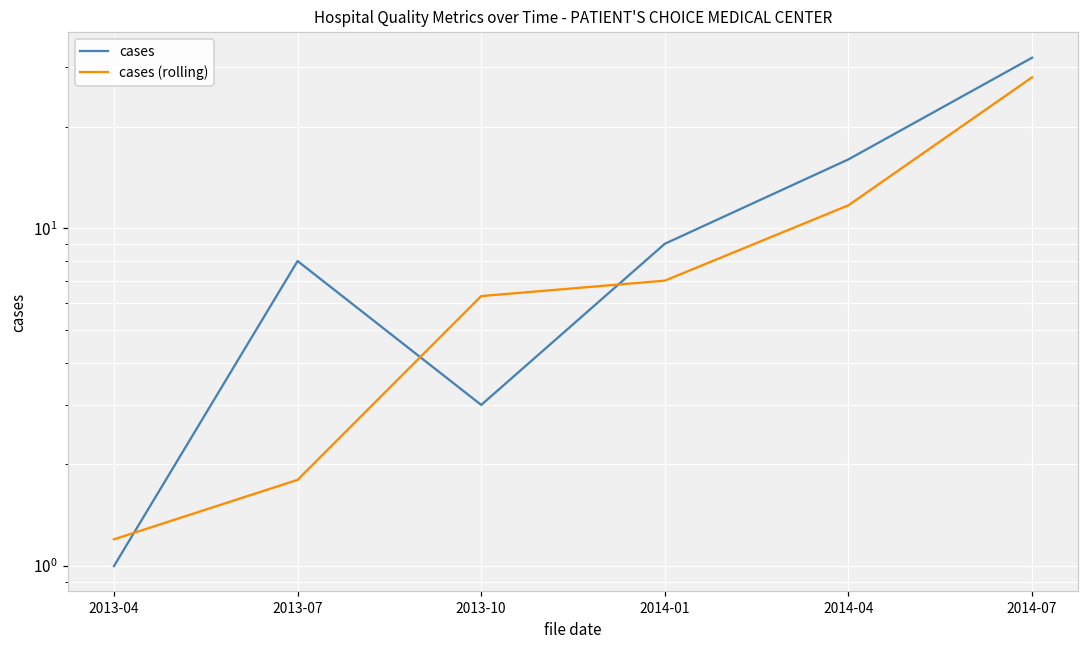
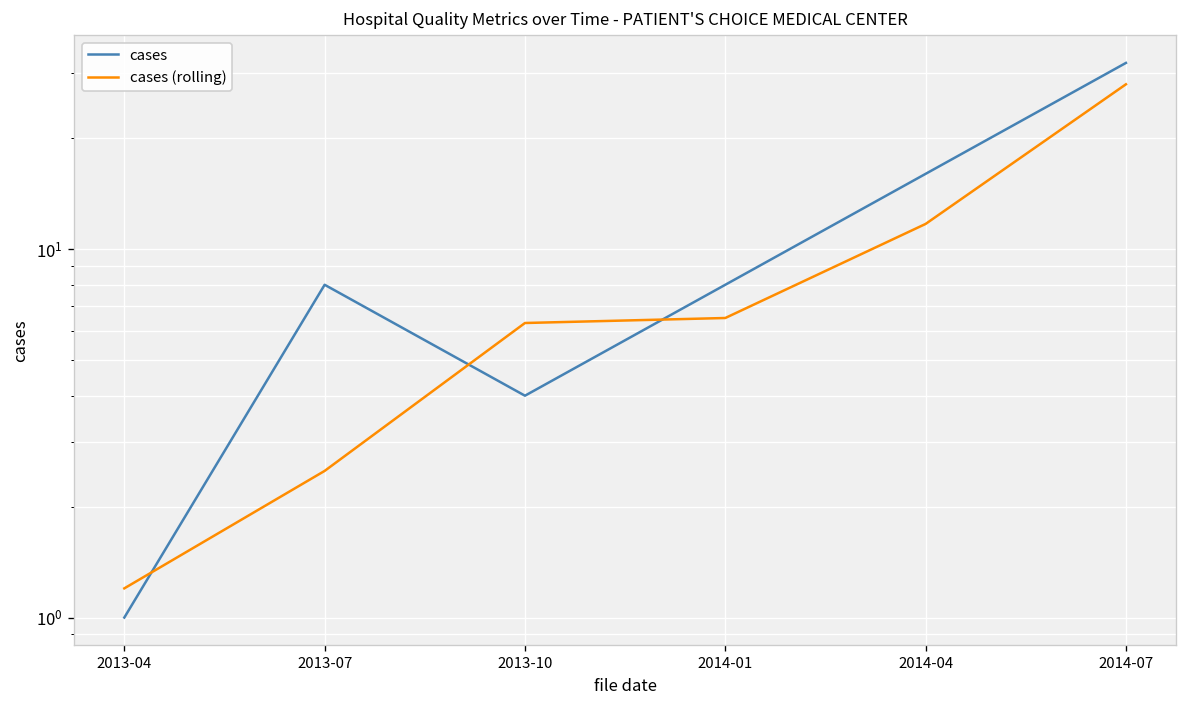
cases (rolling), 2013-07: 1.8 -> 2.5
cases, 2013-10: 3 -> 4
cases, 2014-01: 9 -> 8
cases (rolling), 2014-01: 7.0 -> 6.5
